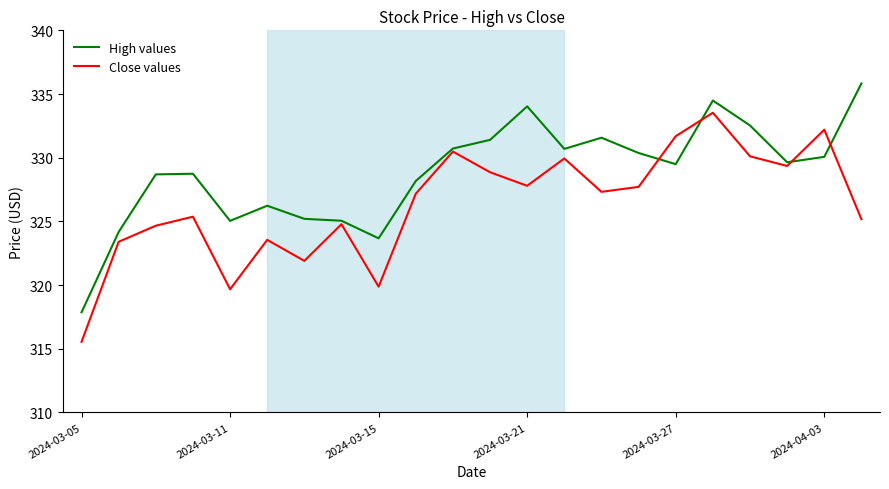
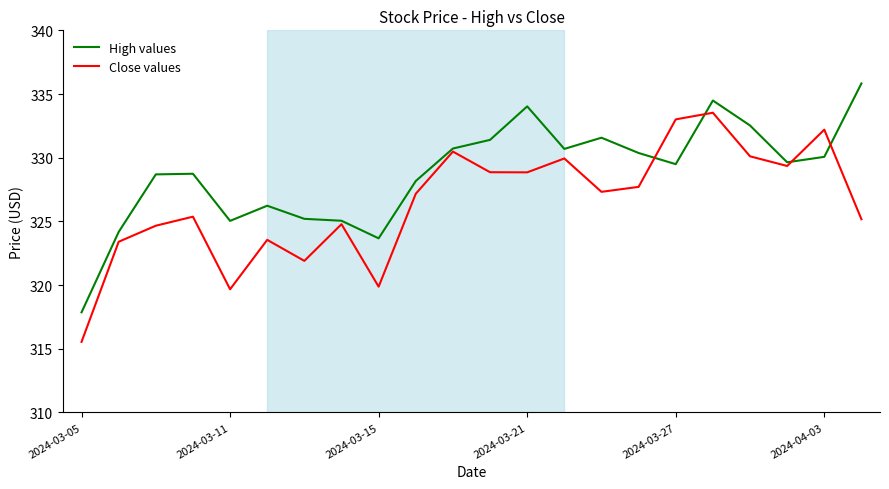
Close values, 2024-03-21: 327.8 -> 328.9
Close values, 2024-03-27: 331.7 -> 333.0
